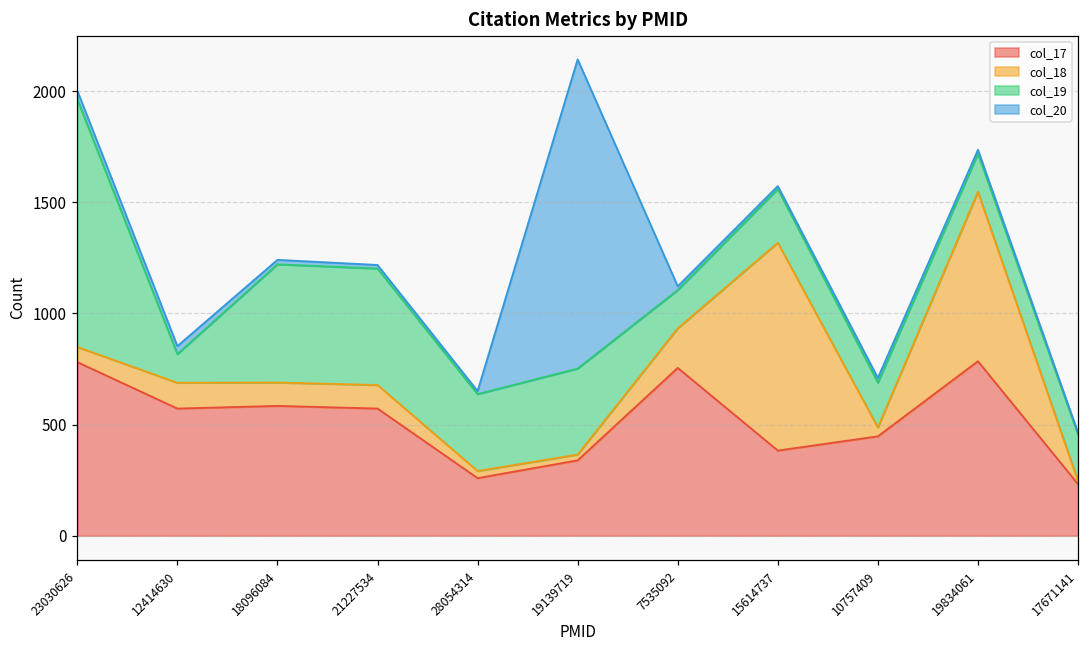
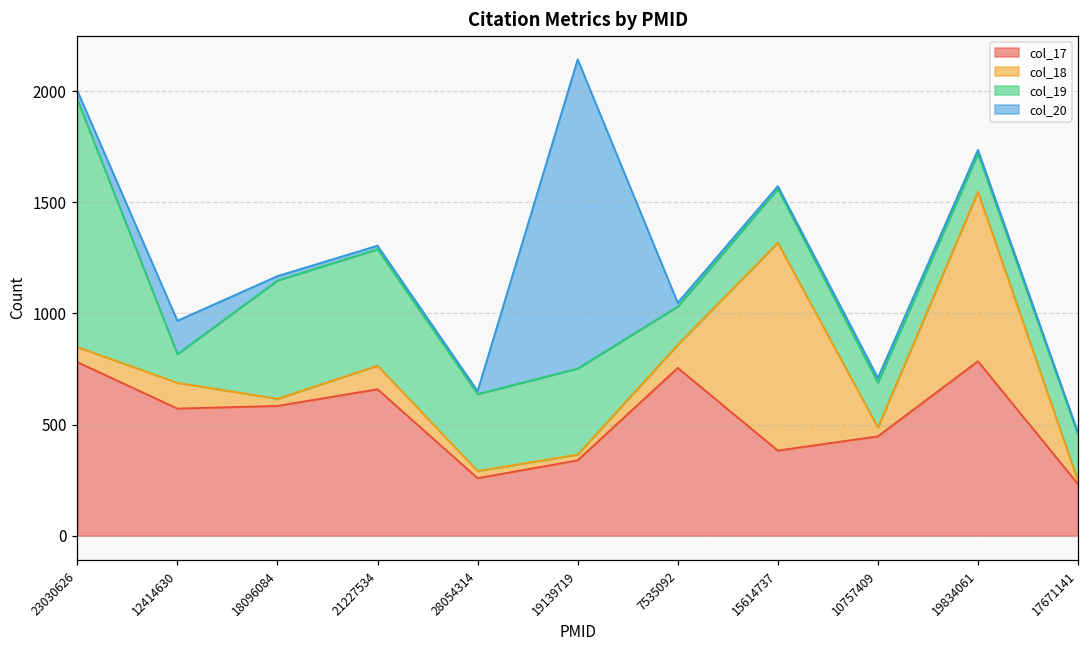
col_20, 12414630: 40 -> 150
col_18, 18096084: 110 -> 30
col_17, 21227534: 570 -> 660
col_18, 7535092: 180 -> 100
